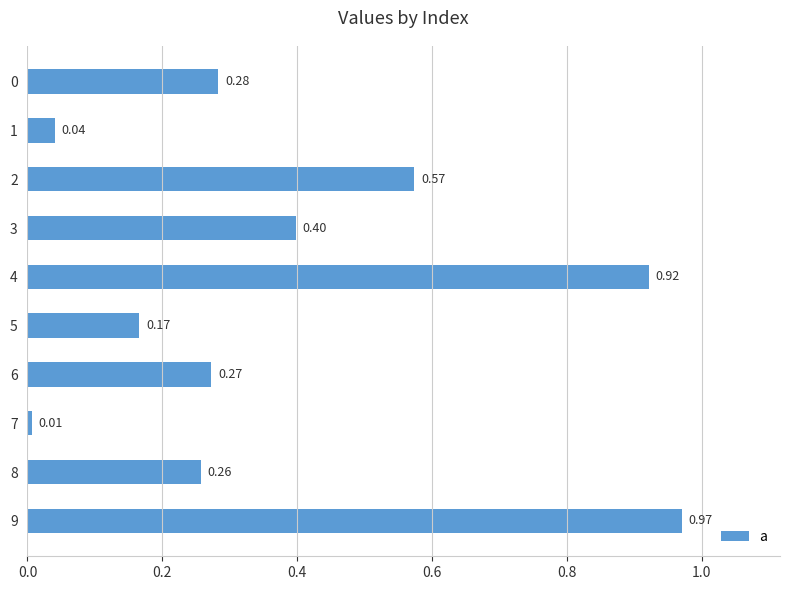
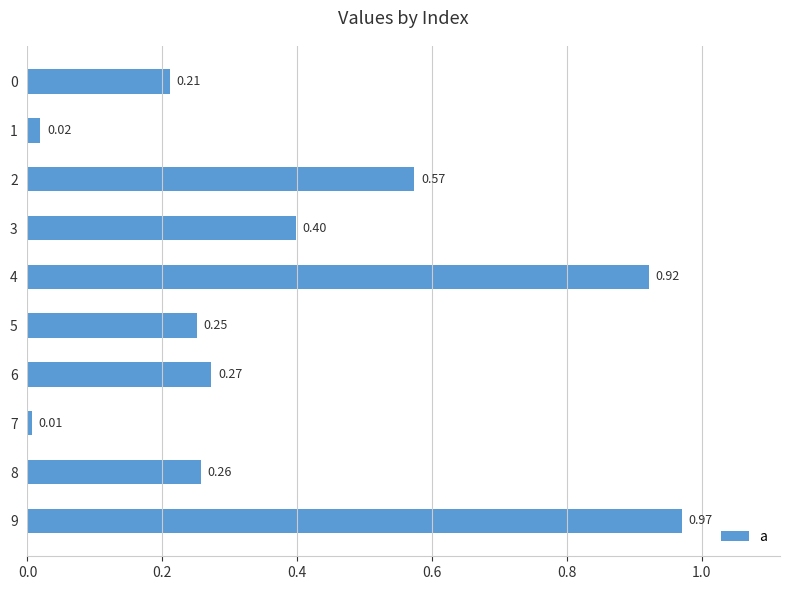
0: 0.28 -> 0.21
1: 0.04 -> 0.02
5: 0.17 -> 0.25
